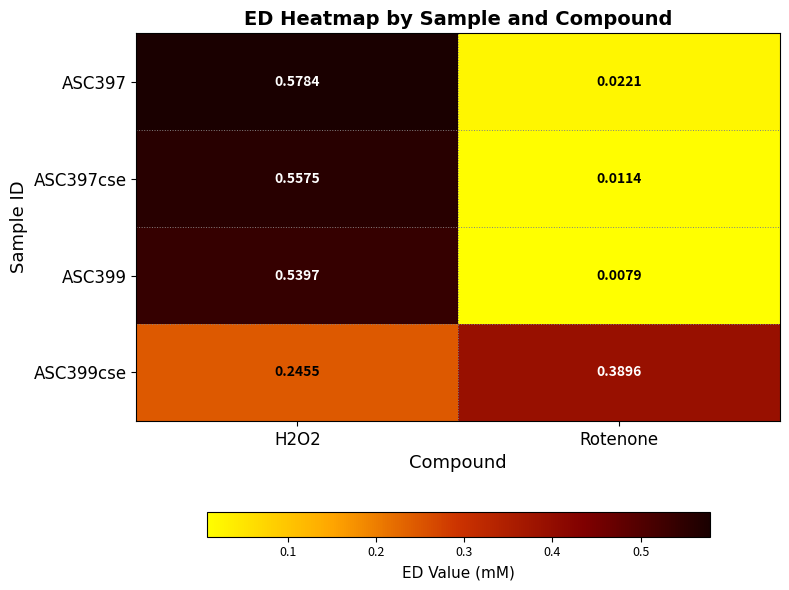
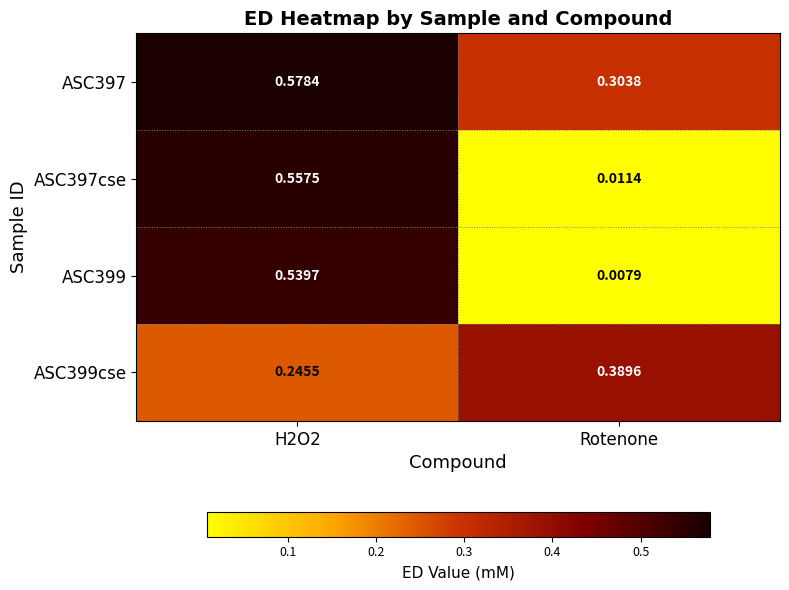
ASC397, Rotenone: 0.0221 -> 0.3038
